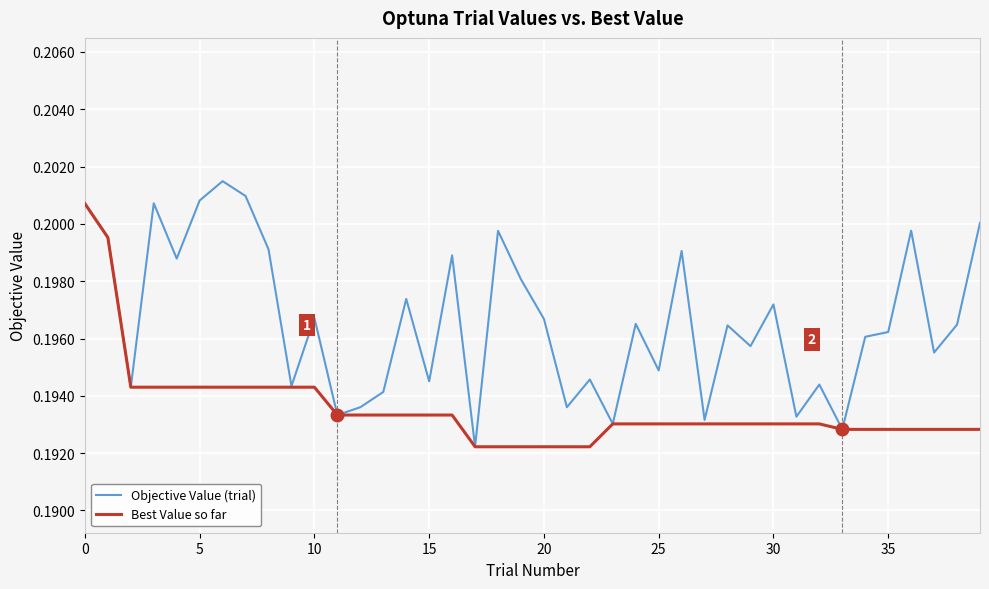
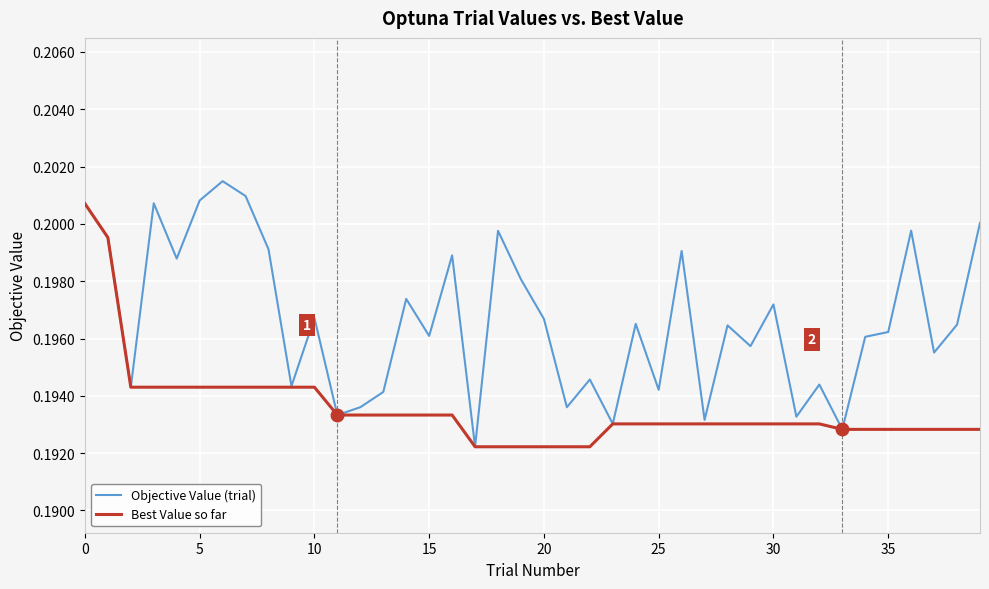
Objective Value (trial), 15: 0.1945 -> 0.1961
Objective Value (trial), 25: 0.1949 -> 0.1942
